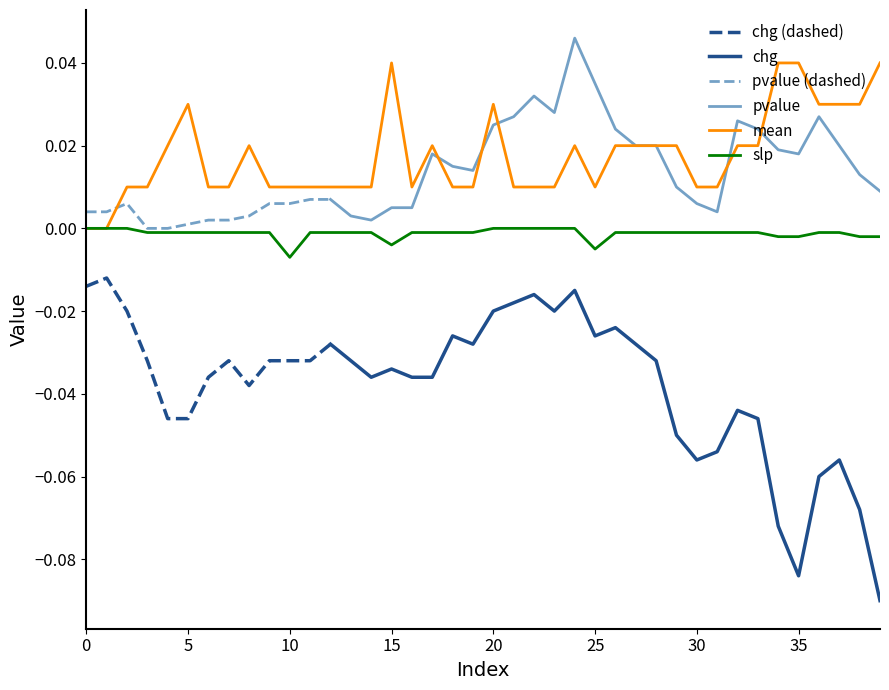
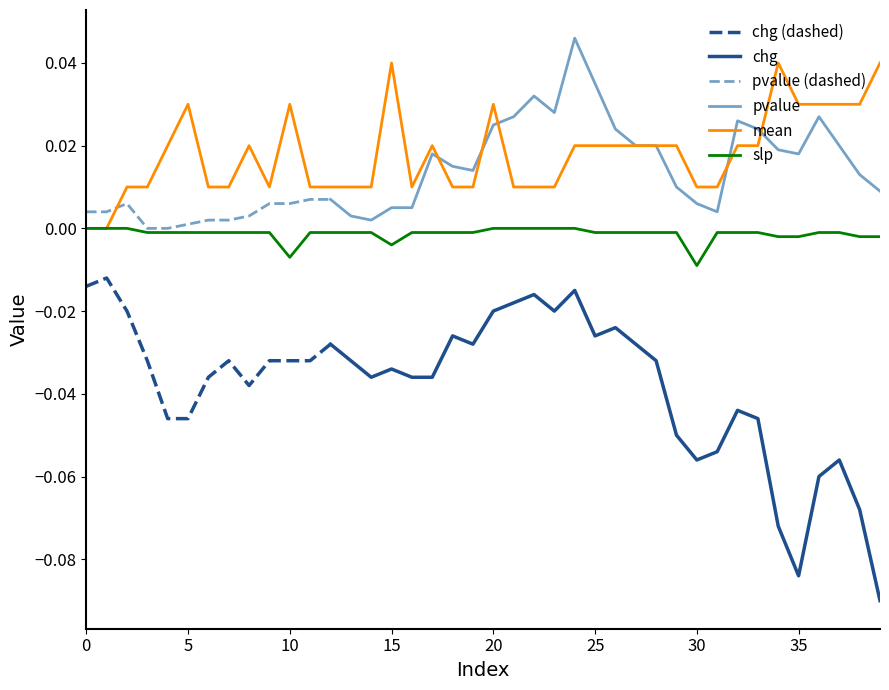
mean, 10: 0.01 -> 0.03
mean, 25: 0.01 -> 0.02
slp, 25: -0.005 -> -0.001
slp, 30: -0.001 -> -0.009
mean, 35: 0.04 -> 0.03
